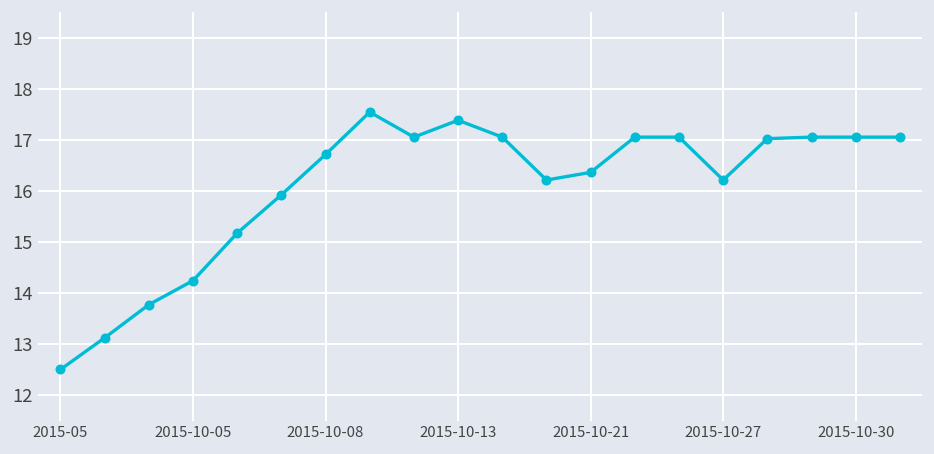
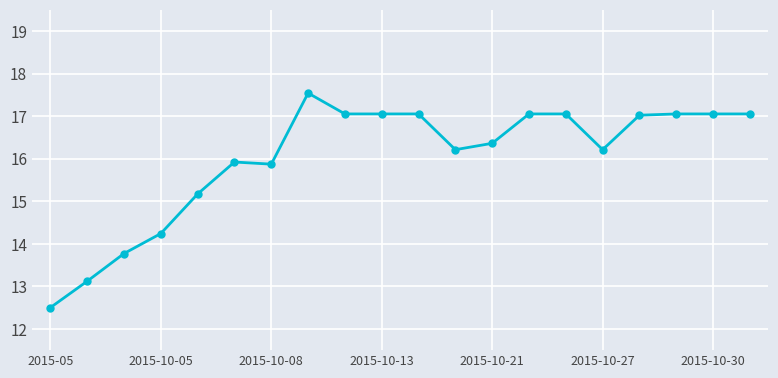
2015-10-08: 16.7 -> 15.9
2015-10-13: 17.4 -> 17.1
